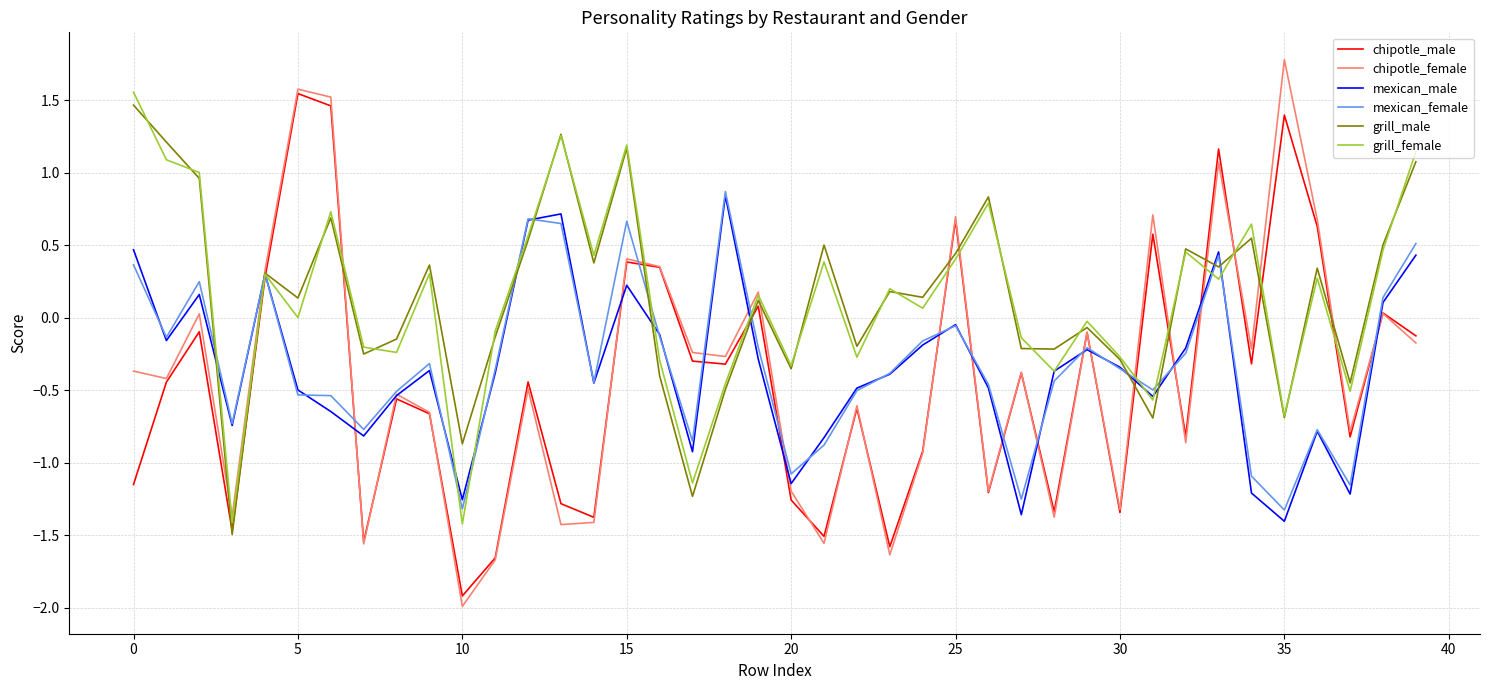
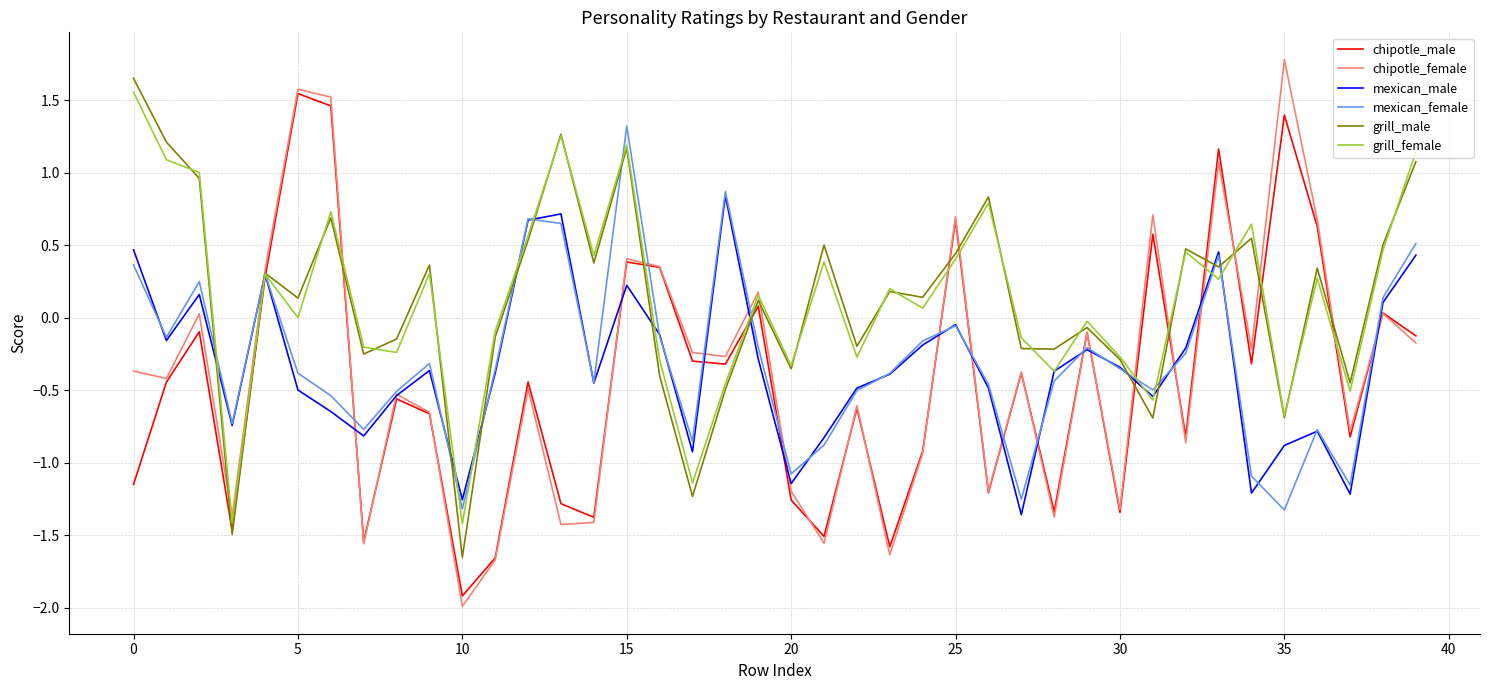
grill_male, 0: 1.46 -> 1.65
mexican_female, 5: -0.53 -> -0.38
grill_male, 10: -0.87 -> -1.65
mexican_female, 15: 0.66 -> 1.32
mexican_male, 35: -1.40 -> -0.88
